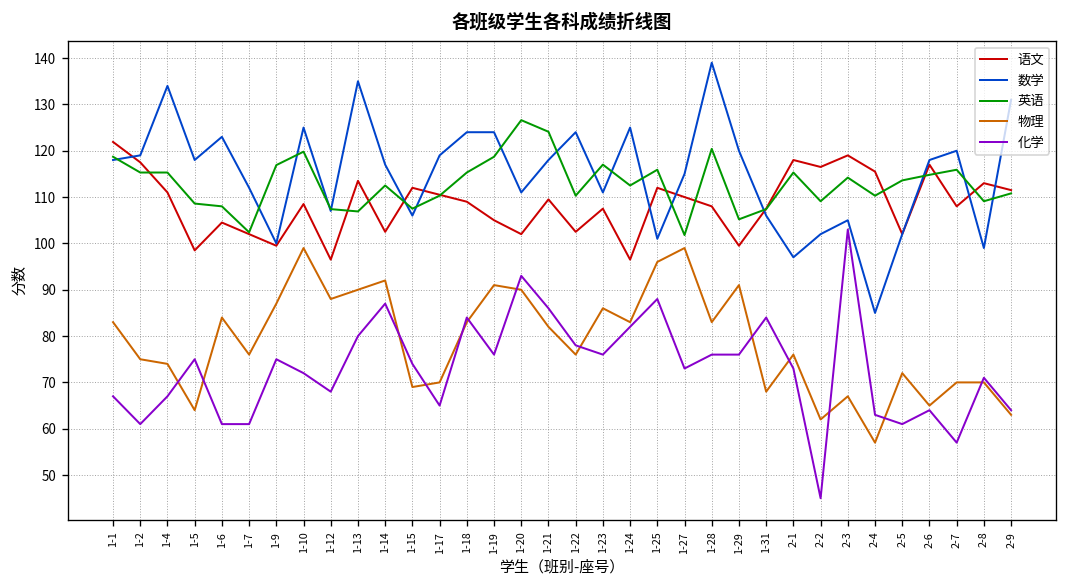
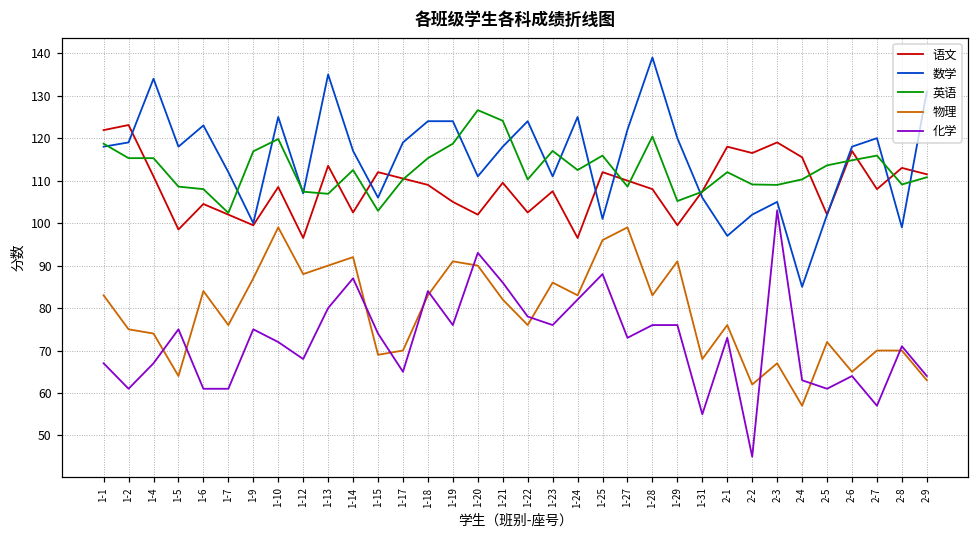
语文, 1-2: 118 -> 123
英语, 1-15: 108 -> 103
数学, 1-27: 115 -> 122
英语, 1-27: 102 -> 109
化学, 1-31: 84 -> 55
英语, 2-1: 115 -> 112
英语, 2-3: 114 -> 109
